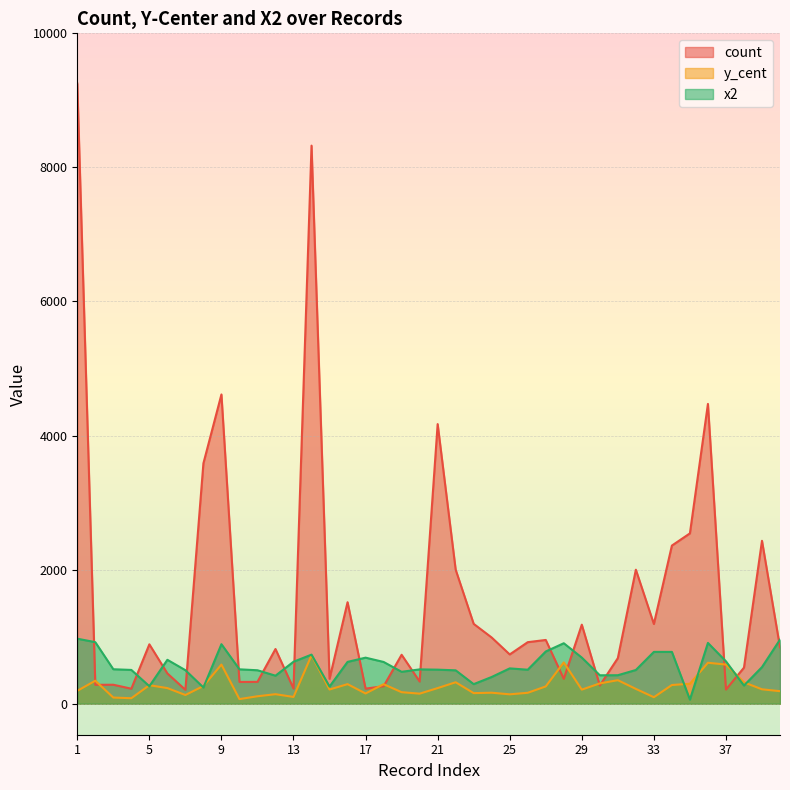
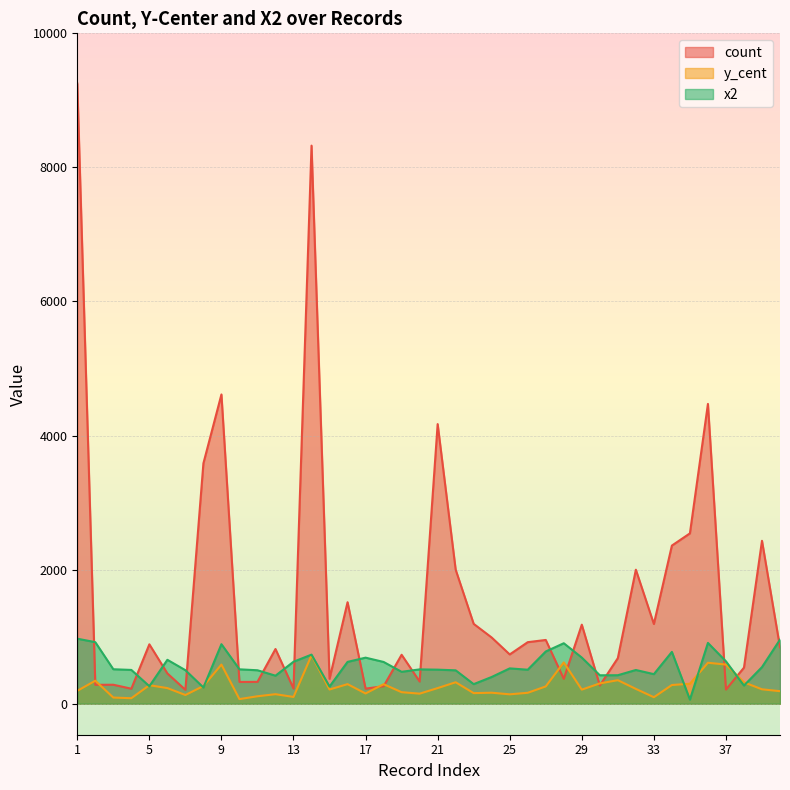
x2, 33: 800 -> 400
